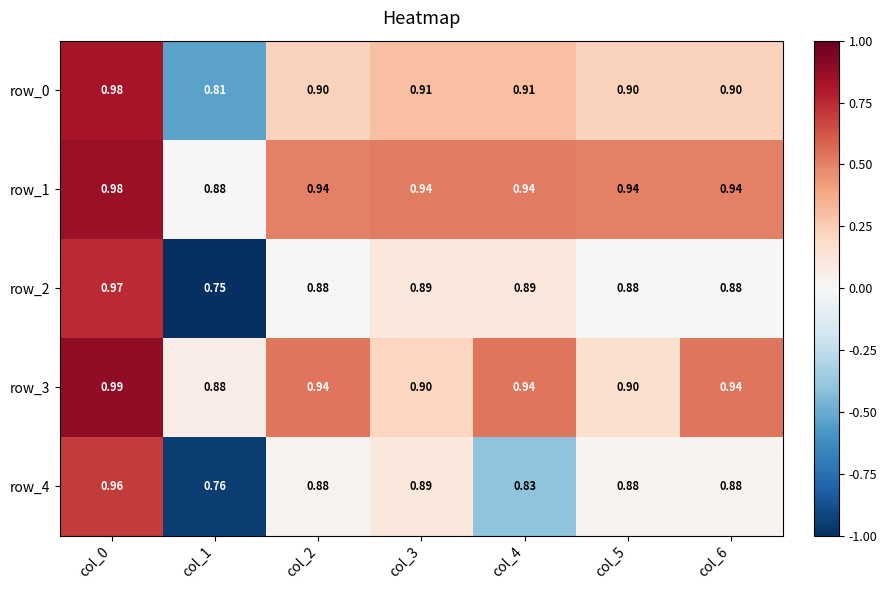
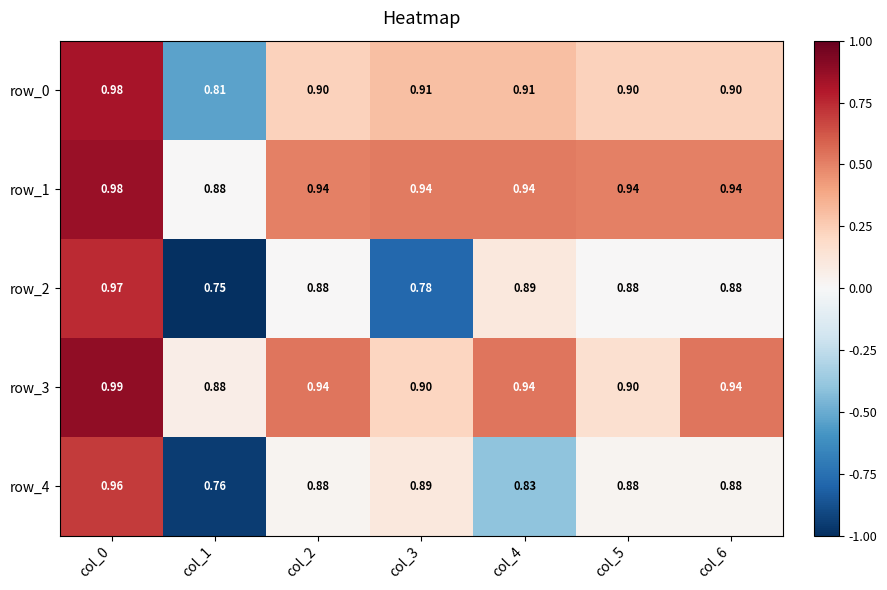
row_2, col_3: 0.89 -> 0.78
